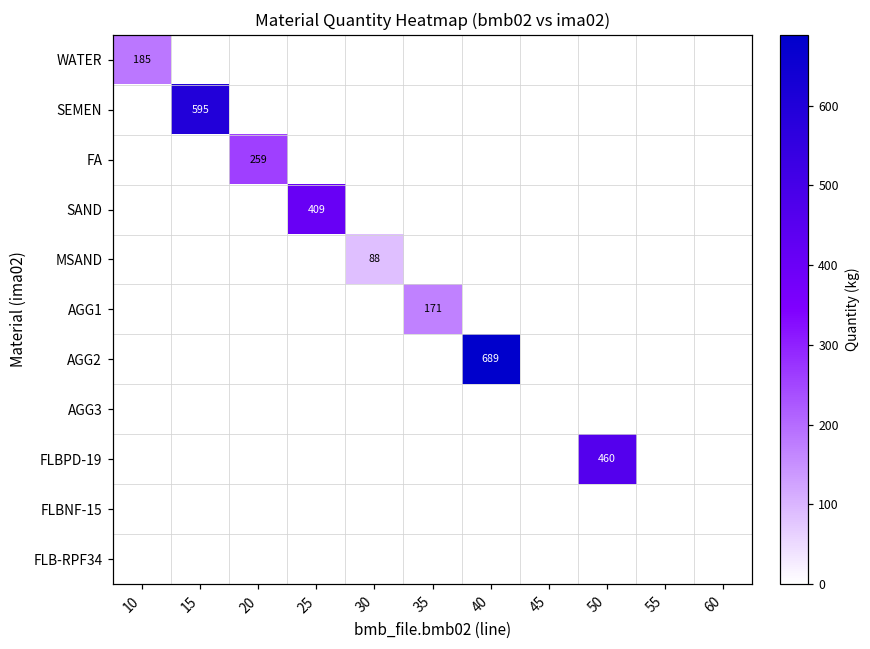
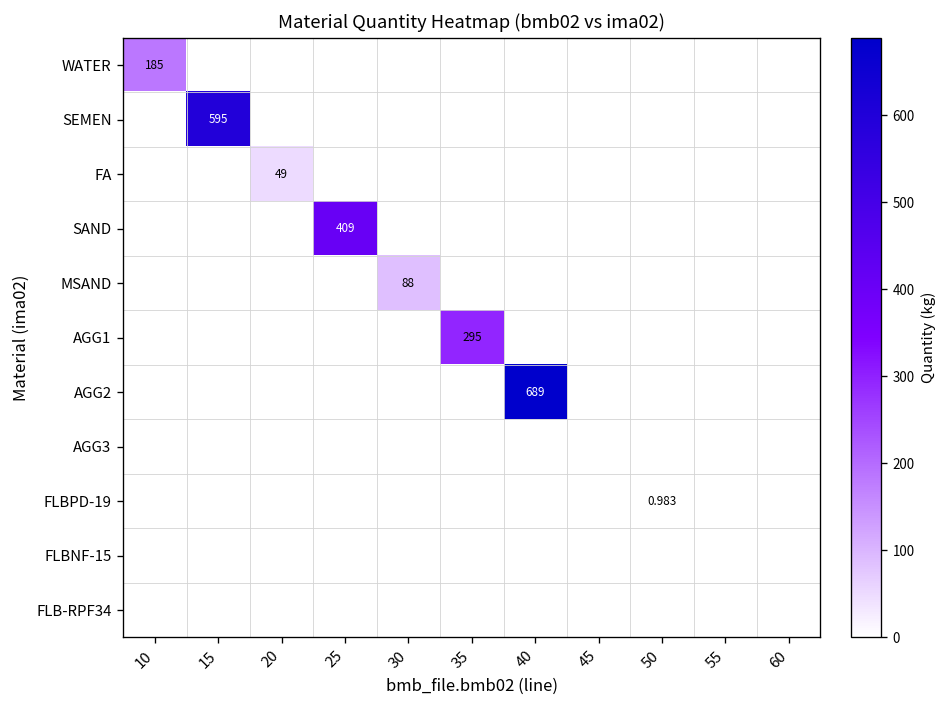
FA, 20: 259 -> 49
AGG1, 35: 171 -> 295
FLBPD-19, 50: 460 -> 0.983
